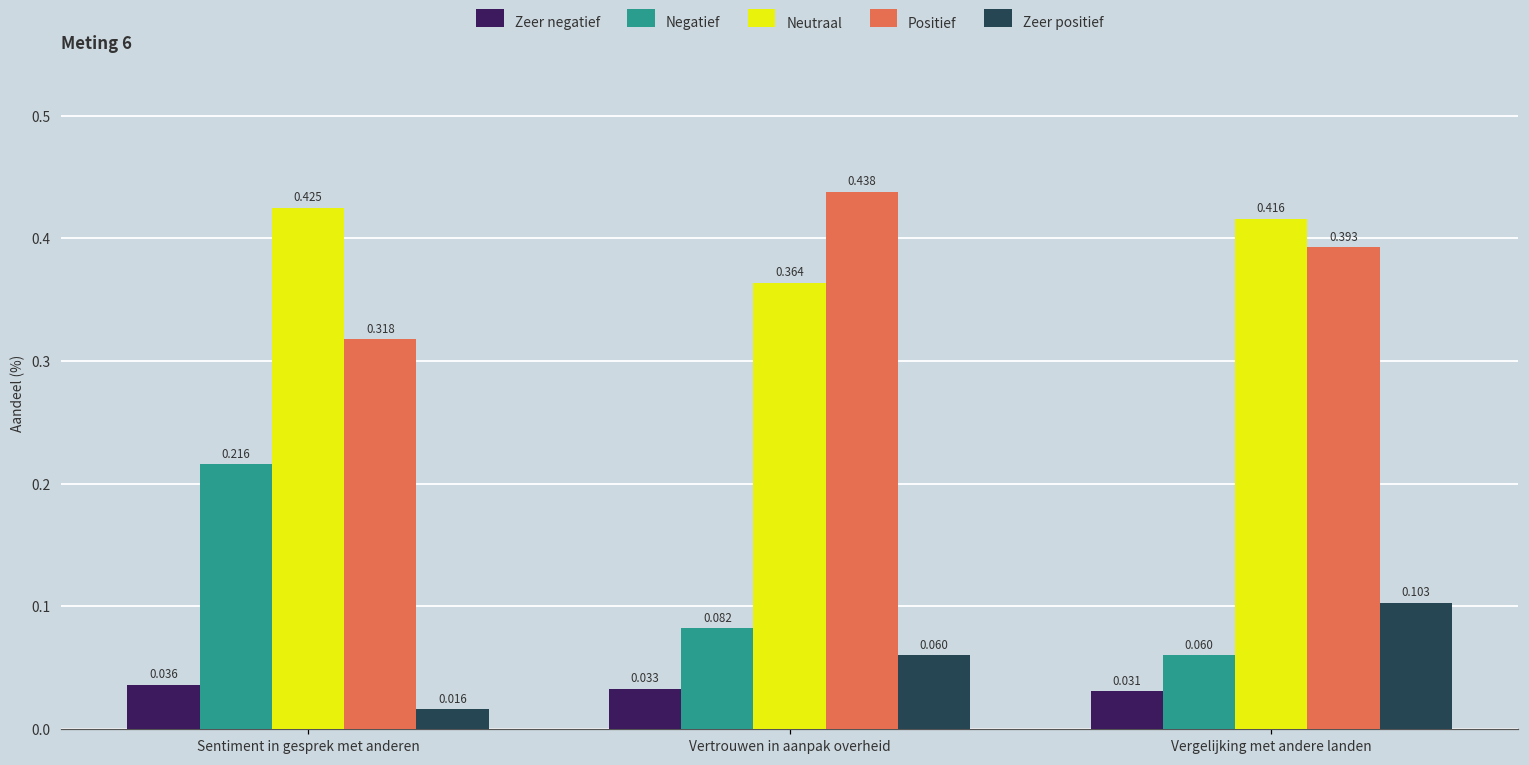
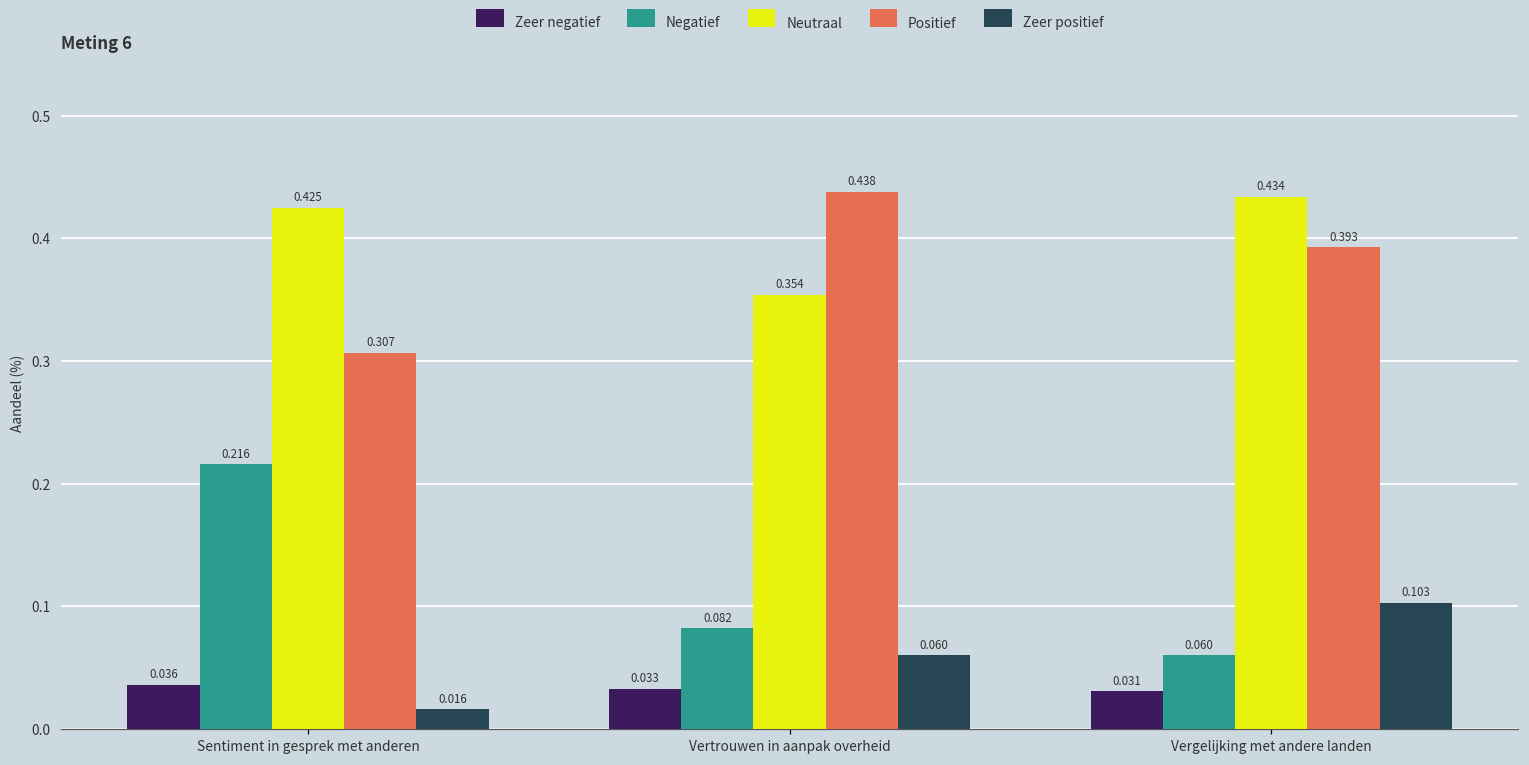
Positief, Sentiment in gesprek met anderen: 0.318 -> 0.307
Neutraal, Vertrouwen in aanpak overheid: 0.364 -> 0.354
Neutraal, Vergelijking met andere landen: 0.416 -> 0.434
